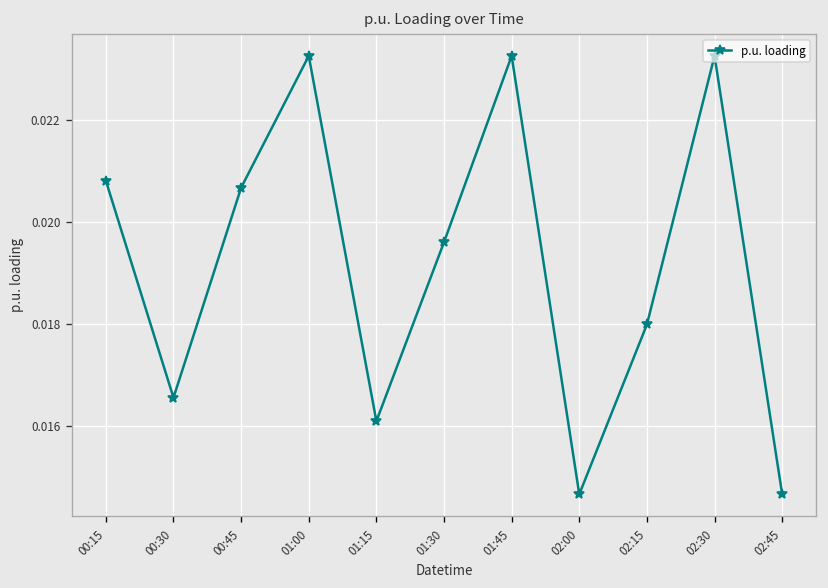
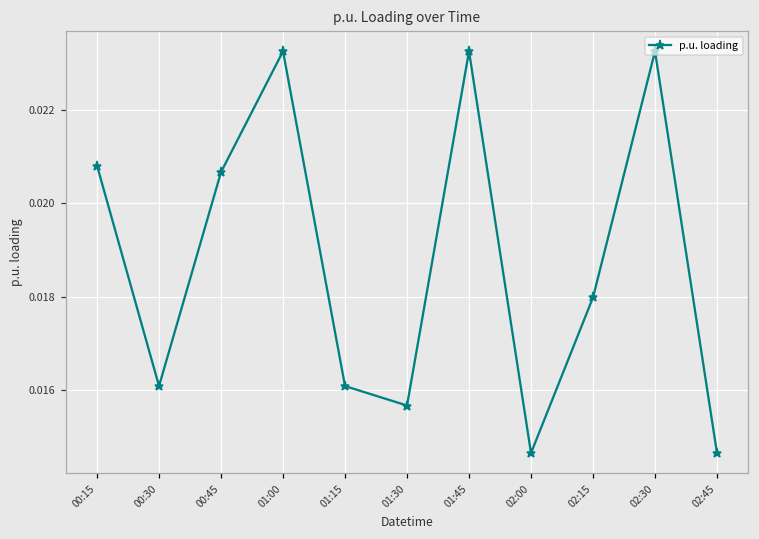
00:30: 0.0166 -> 0.0161
01:30: 0.0196 -> 0.0157
